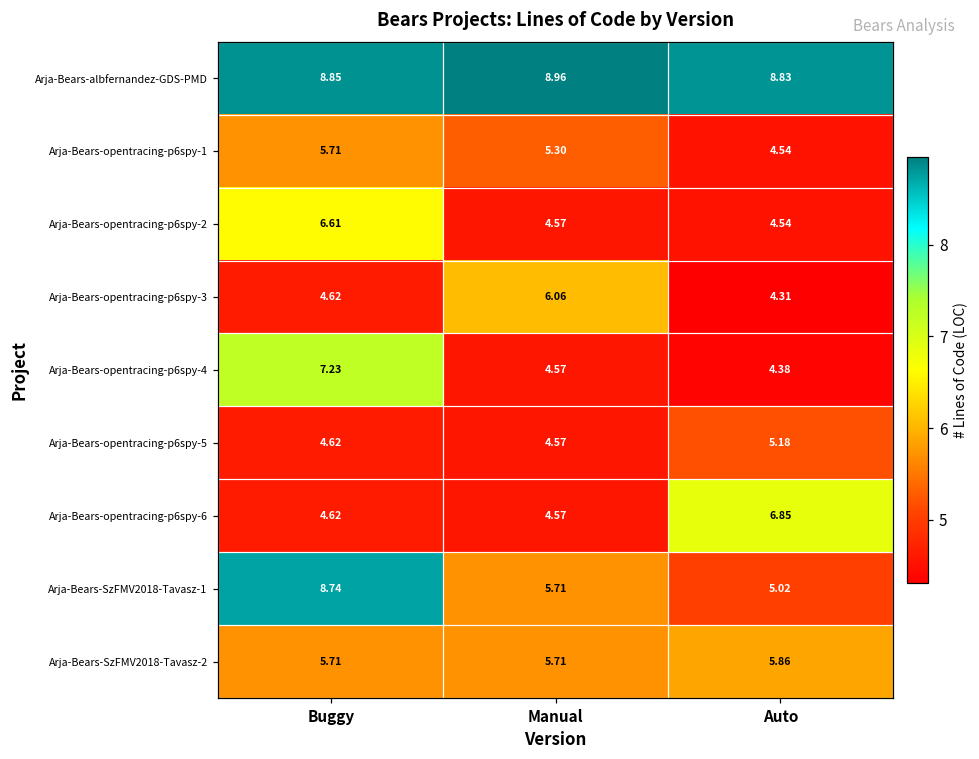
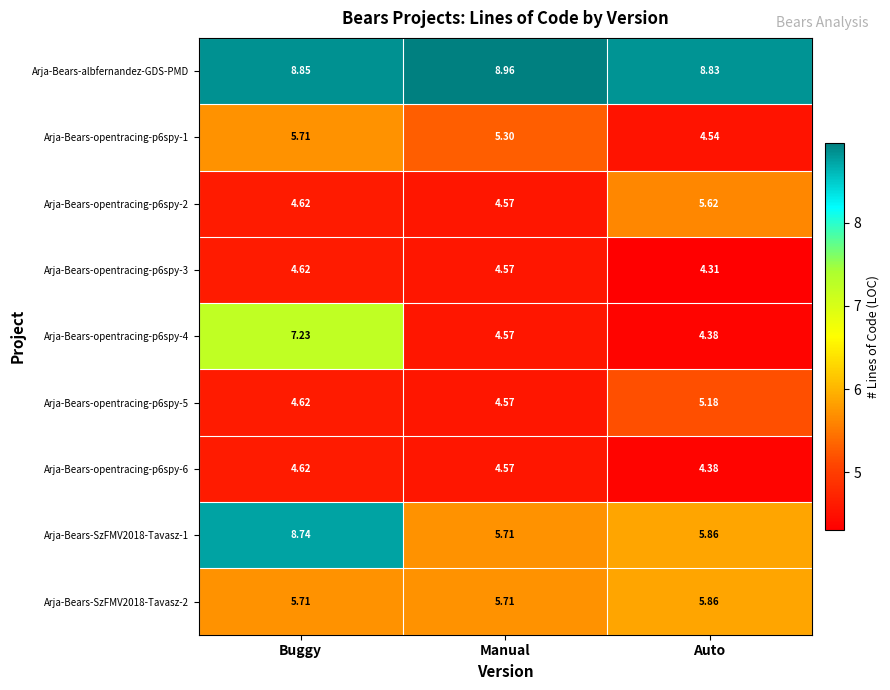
Arja-Bears-opentracing-p6spy-2, Buggy: 6.61 -> 4.62
Arja-Bears-opentracing-p6spy-2, Auto: 4.54 -> 5.62
Arja-Bears-opentracing-p6spy-3, Manual: 6.06 -> 4.57
Arja-Bears-opentracing-p6spy-6, Auto: 6.85 -> 4.38
Arja-Bears-SzFMV2018-Tavasz-1, Auto: 5.02 -> 5.86
